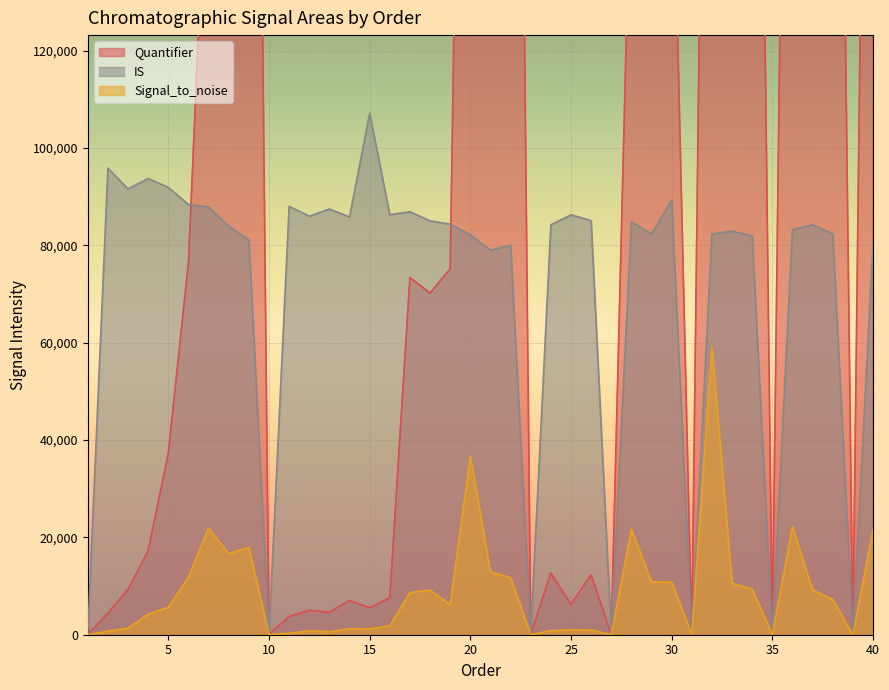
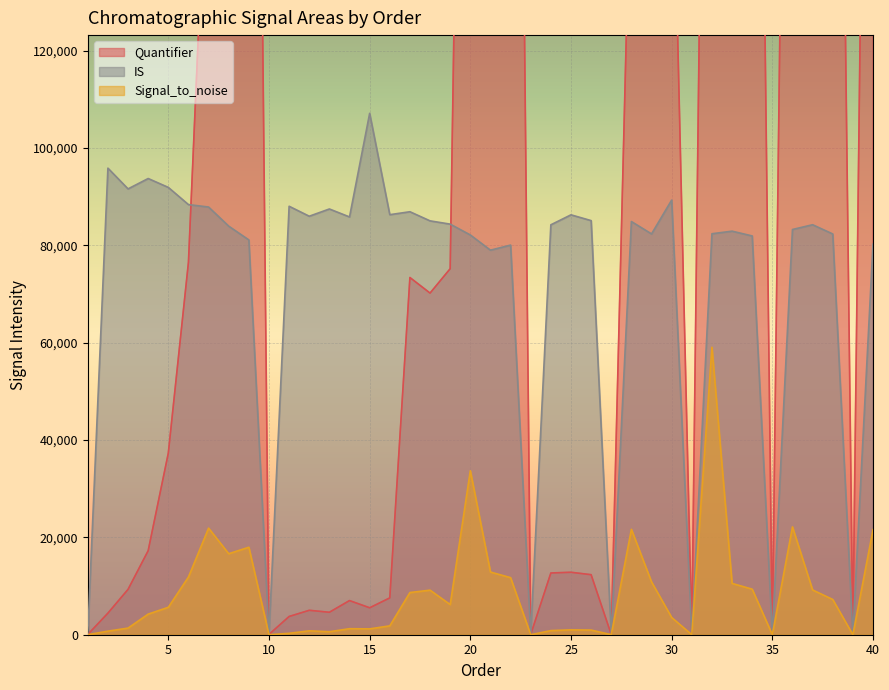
Signal_to_noise, 20: 37,000 -> 34,000
Quantifier, 25: 6,000 -> 13,000
Signal_to_noise, 30: 11,000 -> 4,000
